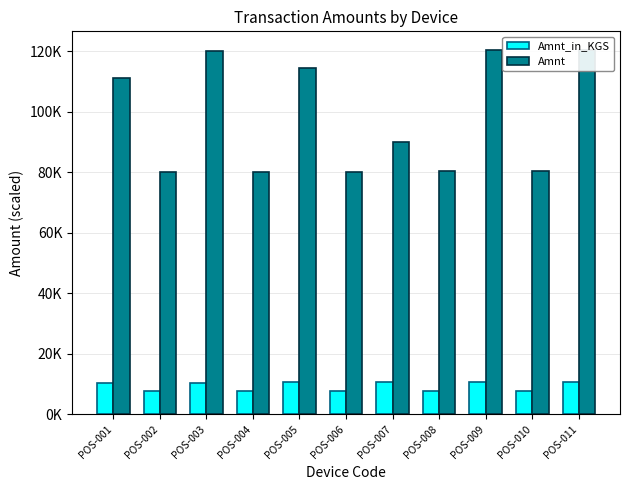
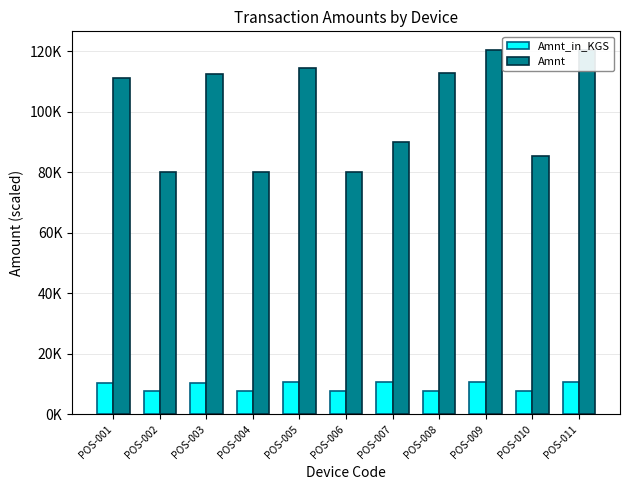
Amnt, POS-003: 120000 -> 113000
Amnt, POS-008: 80000 -> 113000
Amnt, POS-010: 80000 -> 85000
